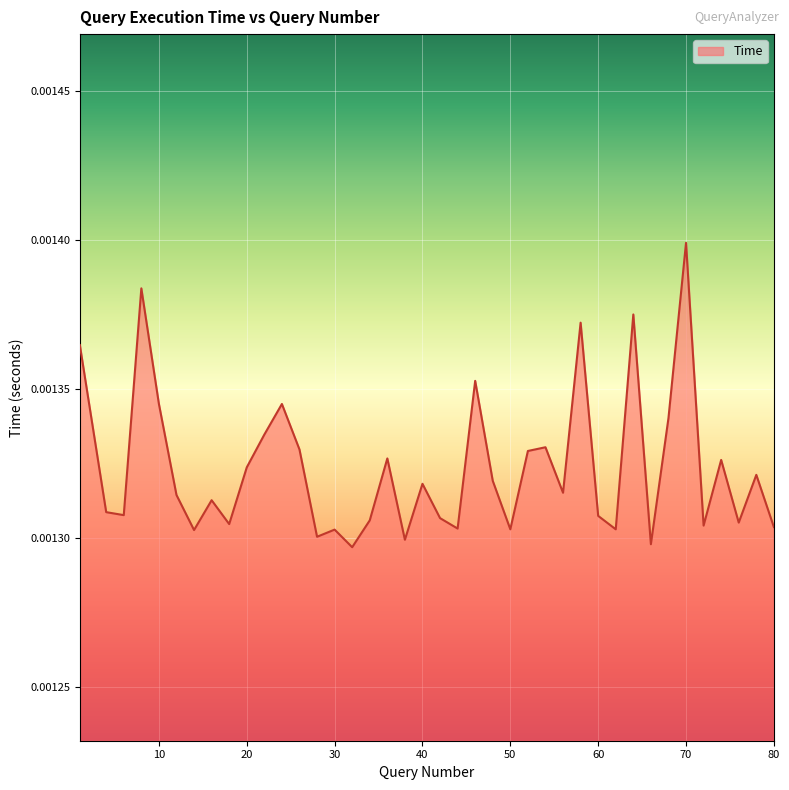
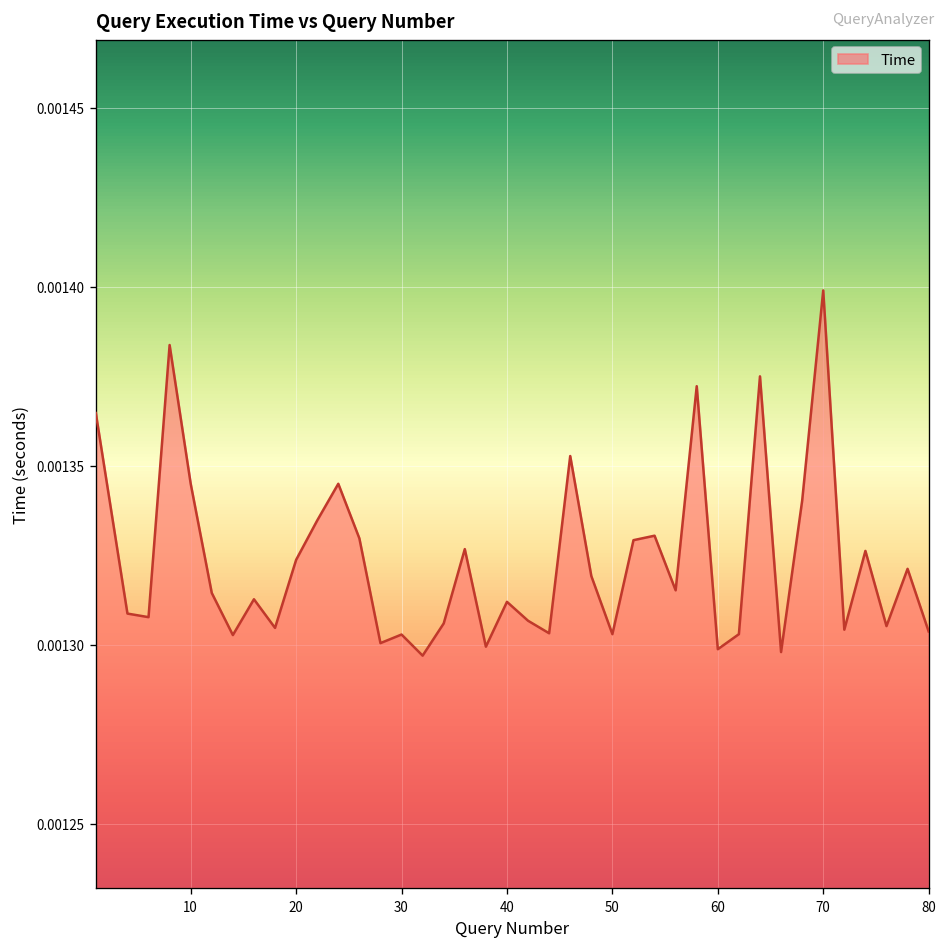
40: 0.001318 -> 0.001312
60: 0.001308 -> 0.001299
